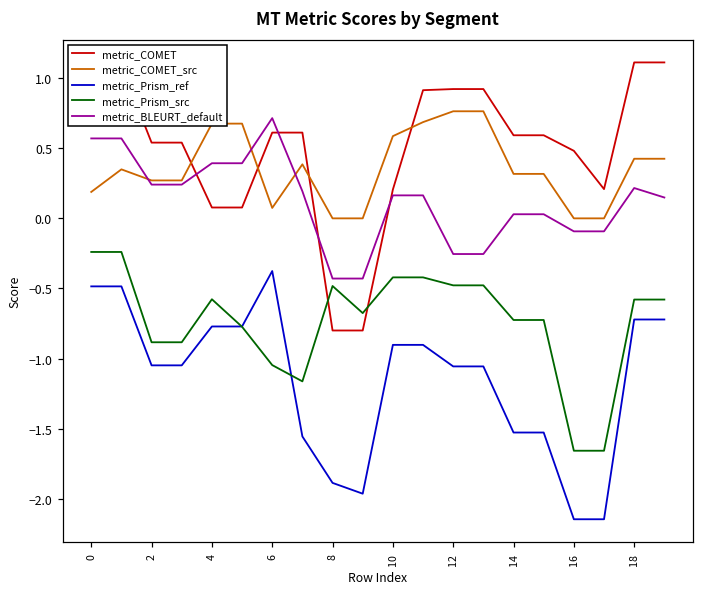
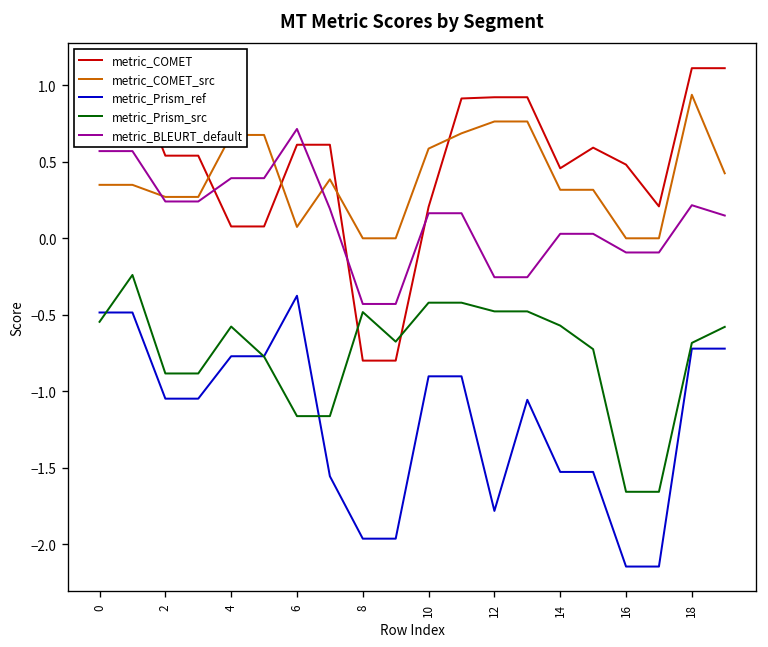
metric_COMET_src, 0: 0.19 -> 0.35
metric_Prism_src, 0: -0.24 -> -0.55
metric_Prism_src, 6: -1.05 -> -1.16
metric_Prism_ref, 8: -1.89 -> -1.96
metric_Prism_ref, 12: -1.06 -> -1.78
metric_COMET, 14: 0.59 -> 0.46
metric_Prism_src, 14: -0.72 -> -0.57
metric_COMET_src, 18: 0.43 -> 0.94
metric_Prism_src, 18: -0.58 -> -0.68
